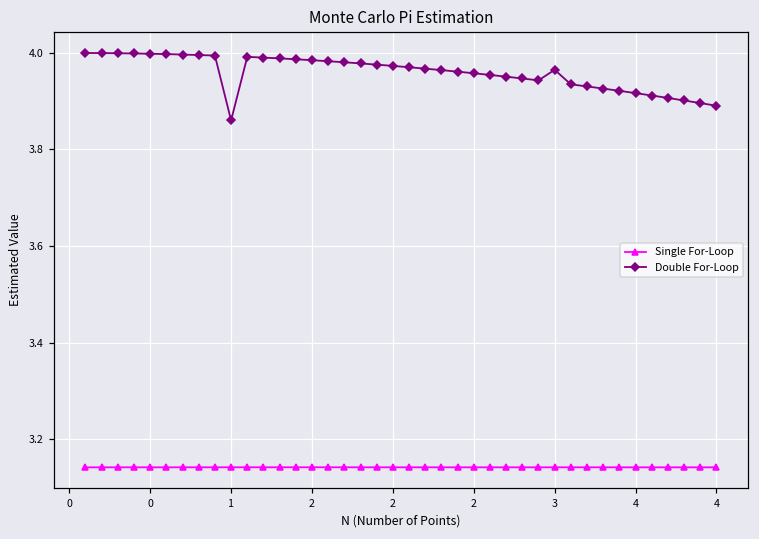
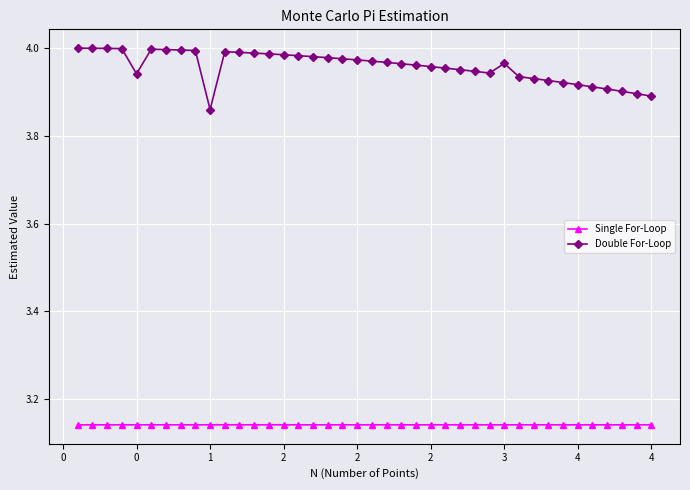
Double For-Loop, 0: 4.00 -> 3.94
